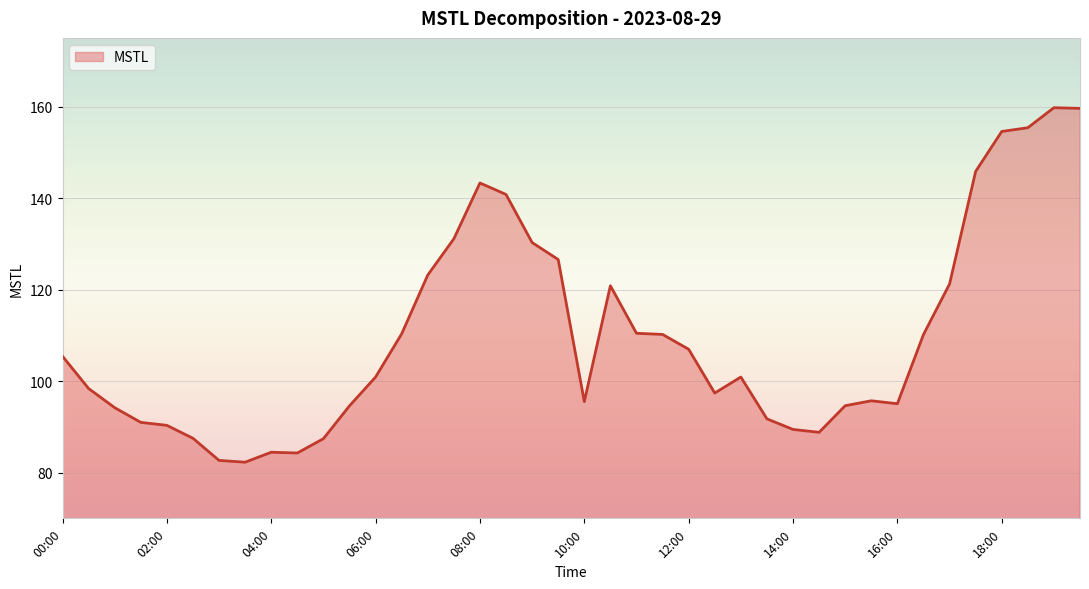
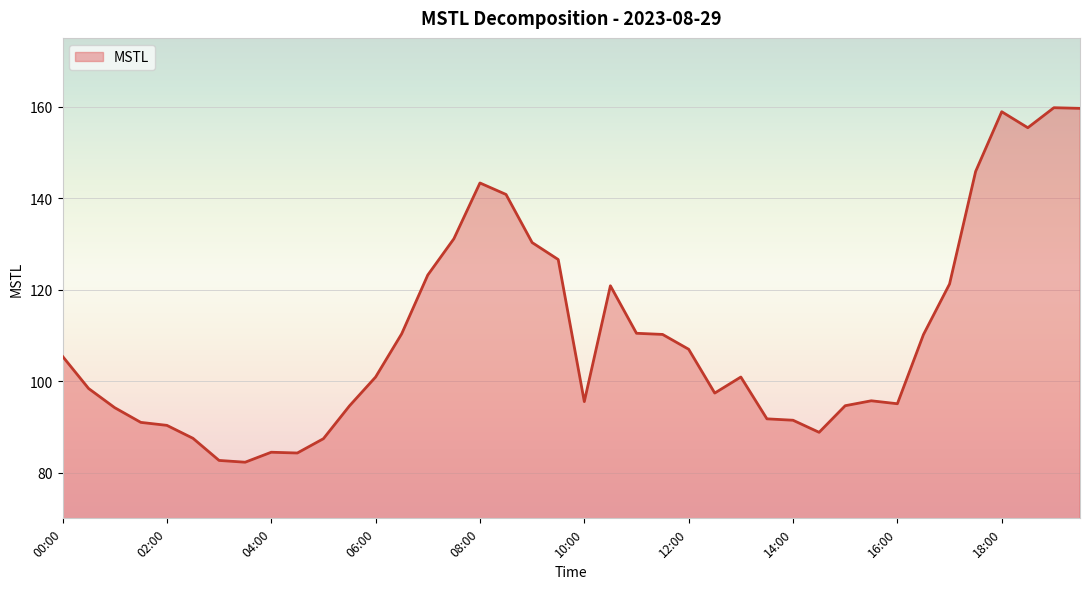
14:00: 89 -> 91
18:00: 155 -> 159
